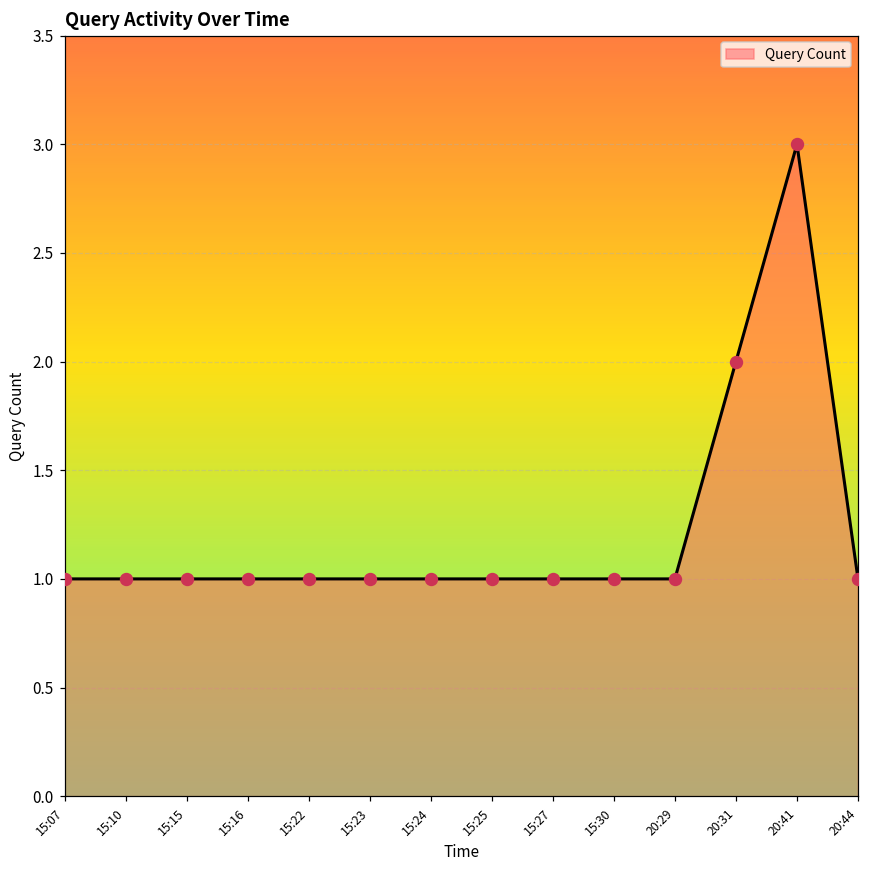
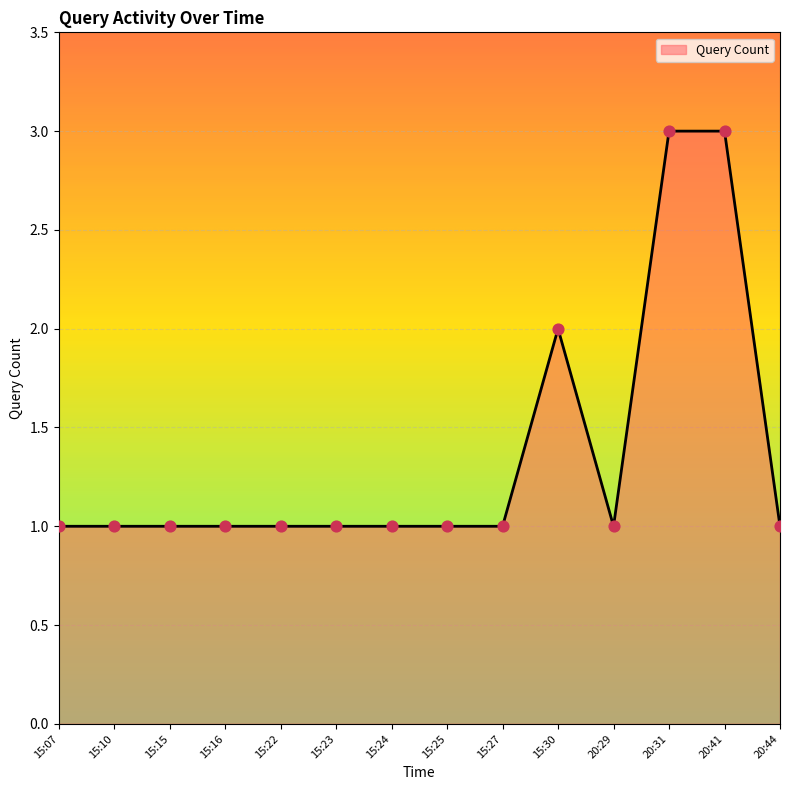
15:30: 1 -> 2
20:31: 2 -> 3
